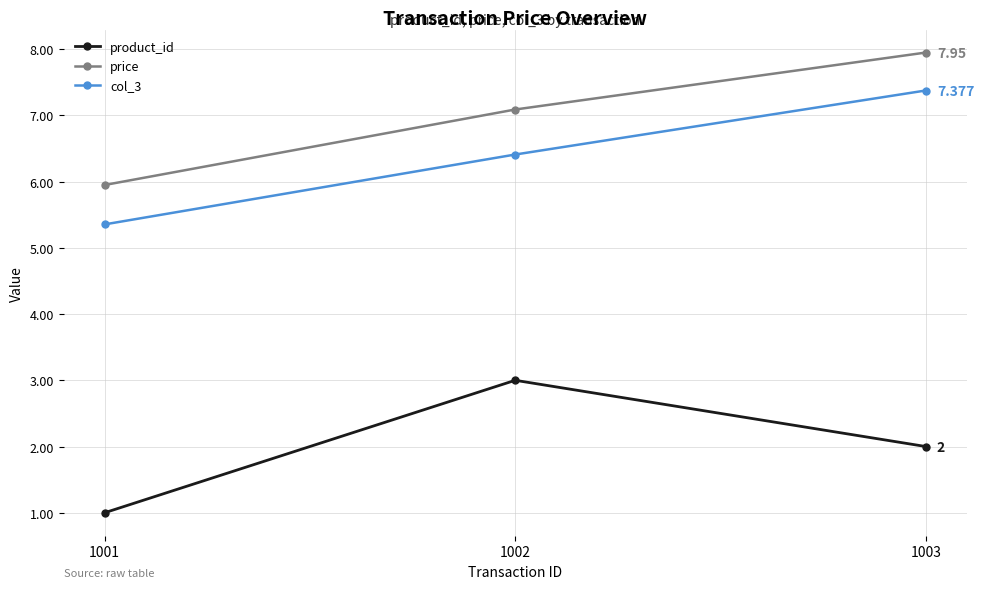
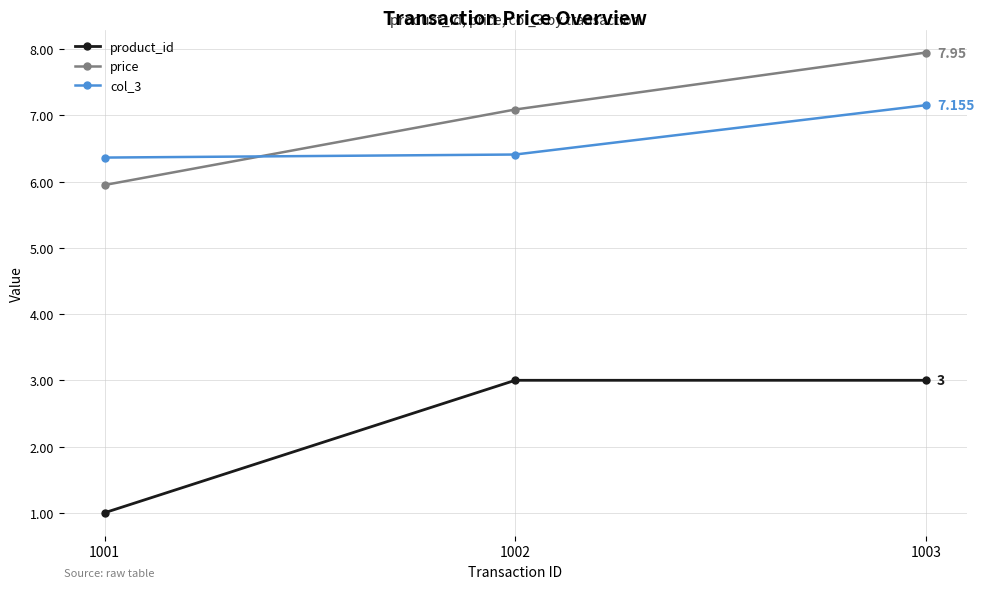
col_3, 1001: 5.4 -> 6.4
product_id, 1003: 2 -> 3
col_3, 1003: 7.377 -> 7.155
